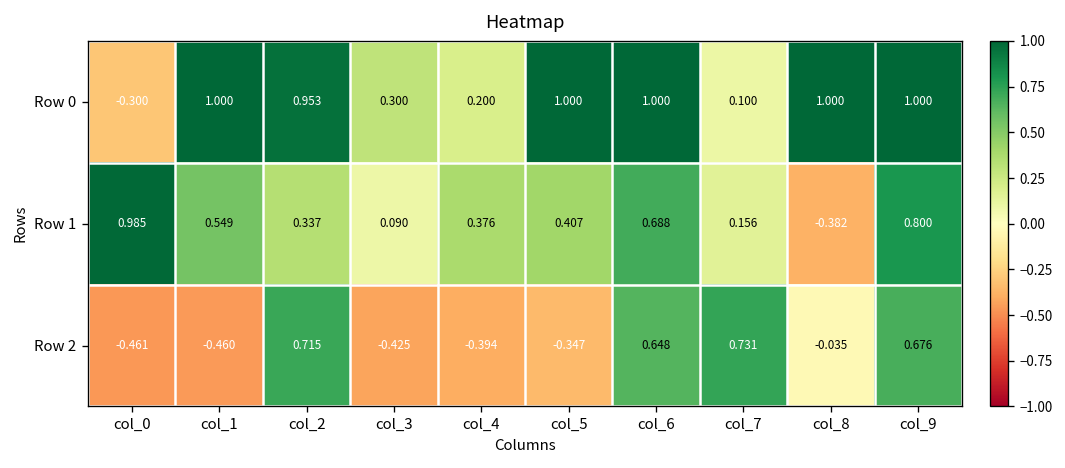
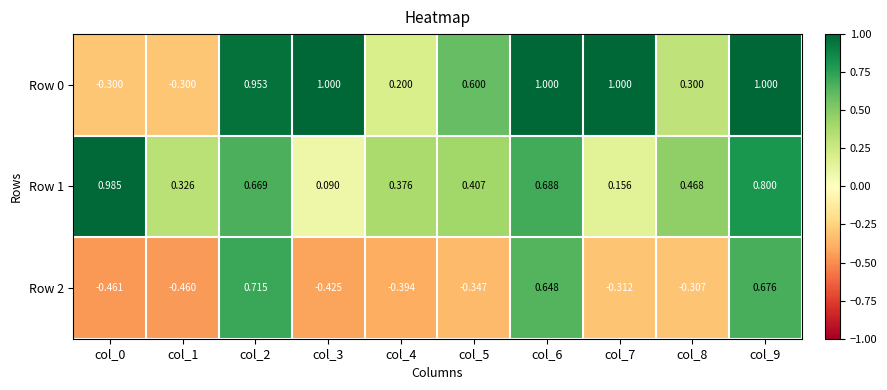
Row 0, col_1: 1.000 -> -0.300
Row 0, col_3: 0.300 -> 1.000
Row 0, col_5: 1.000 -> 0.600
Row 0, col_7: 0.100 -> 1.000
Row 0, col_8: 1.000 -> 0.300
Row 1, col_1: 0.549 -> 0.326
Row 1, col_2: 0.337 -> 0.669
Row 1, col_8: -0.382 -> 0.468
Row 2, col_7: 0.731 -> -0.312
Row 2, col_8: -0.035 -> -0.307
